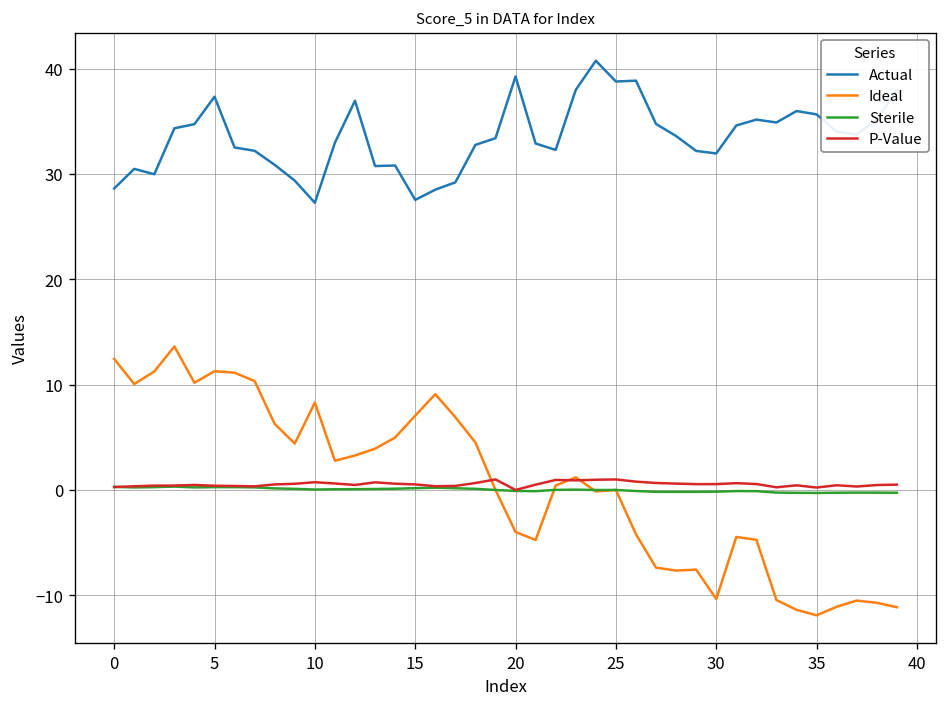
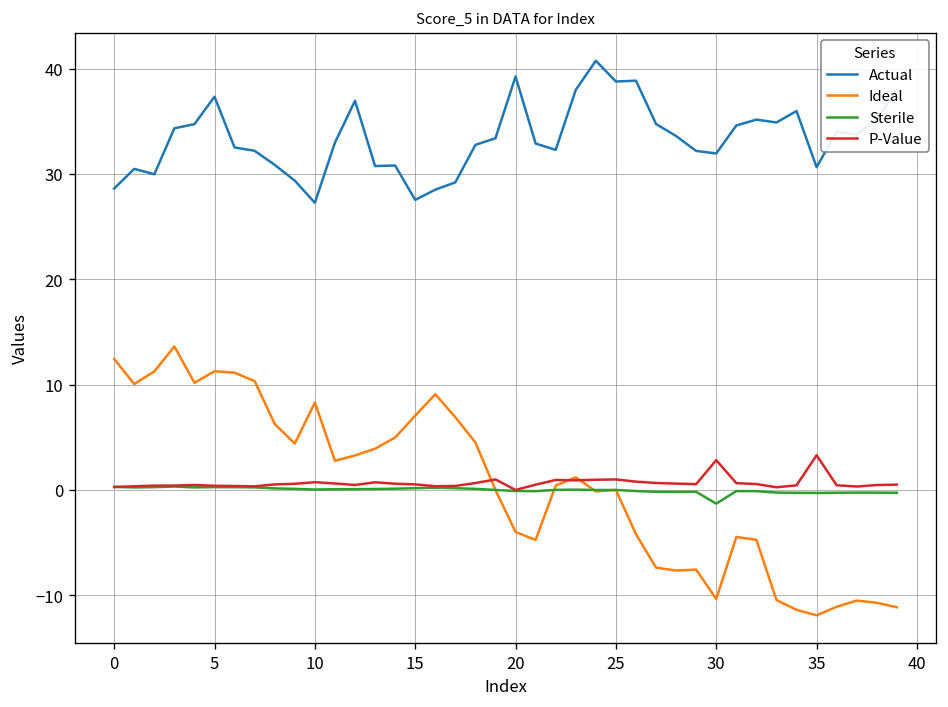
Sterile, 30: 0 -> -1
P-Value, 30: 1 -> 3
Actual, 35: 36 -> 31
P-Value, 35: 0 -> 3
